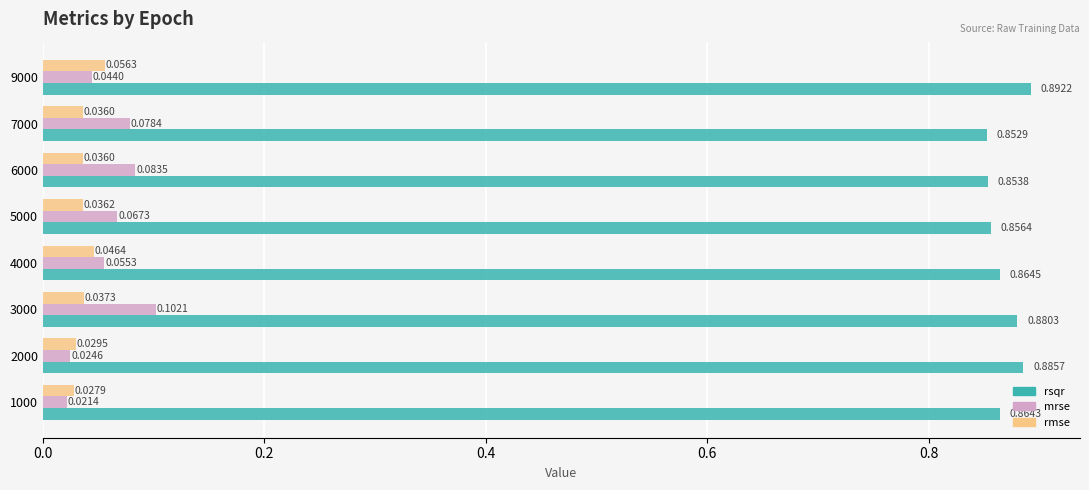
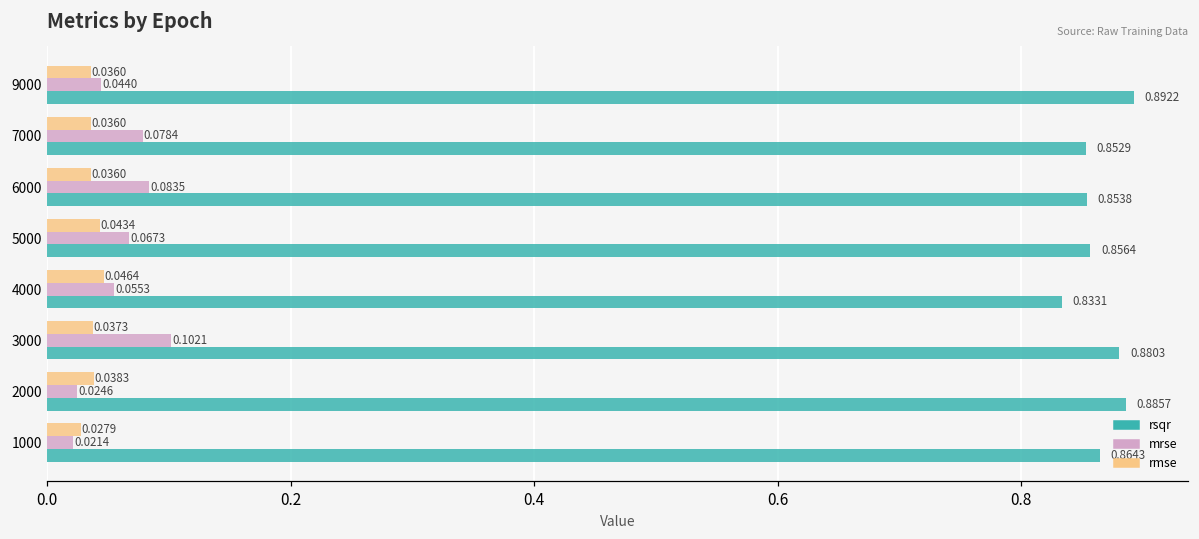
rmse, 9000: 0.0563 -> 0.0360
rmse, 5000: 0.0362 -> 0.0434
rsqr, 4000: 0.8645 -> 0.8331
rmse, 2000: 0.0295 -> 0.0383
